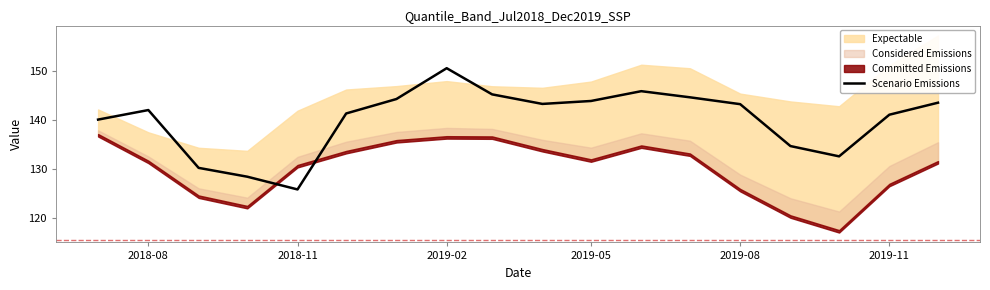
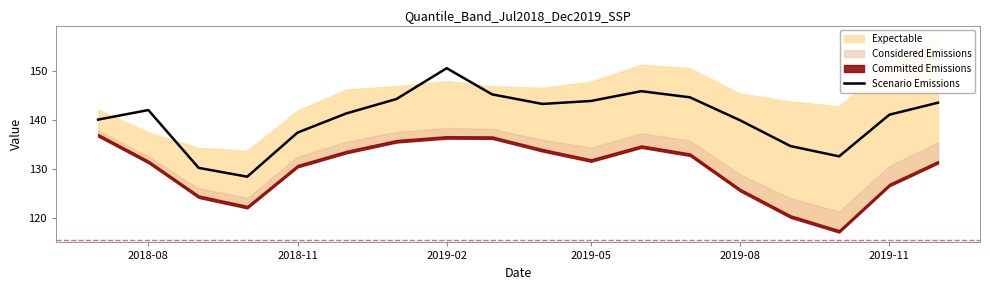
Scenario Emissions, 2018-11: 126 -> 137
Scenario Emissions, 2019-08: 143 -> 140
